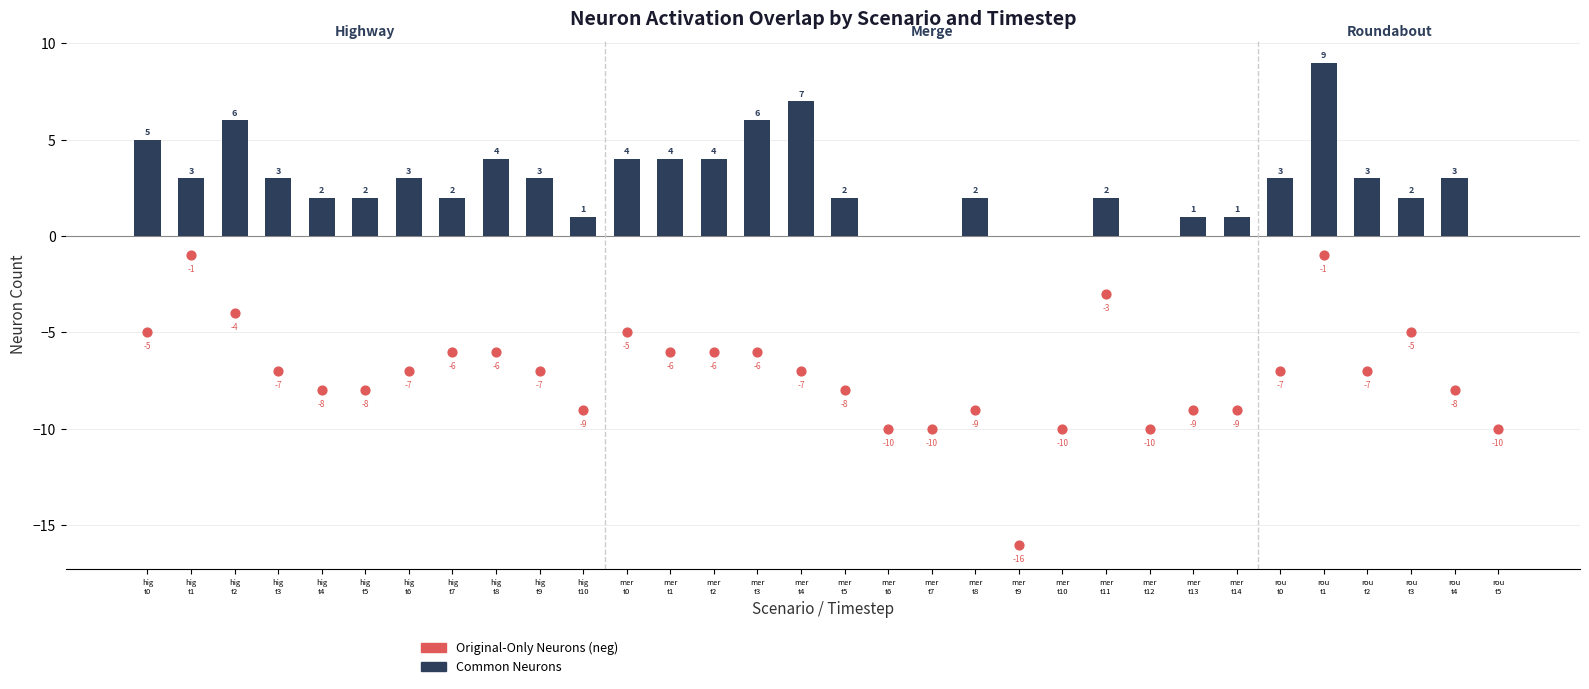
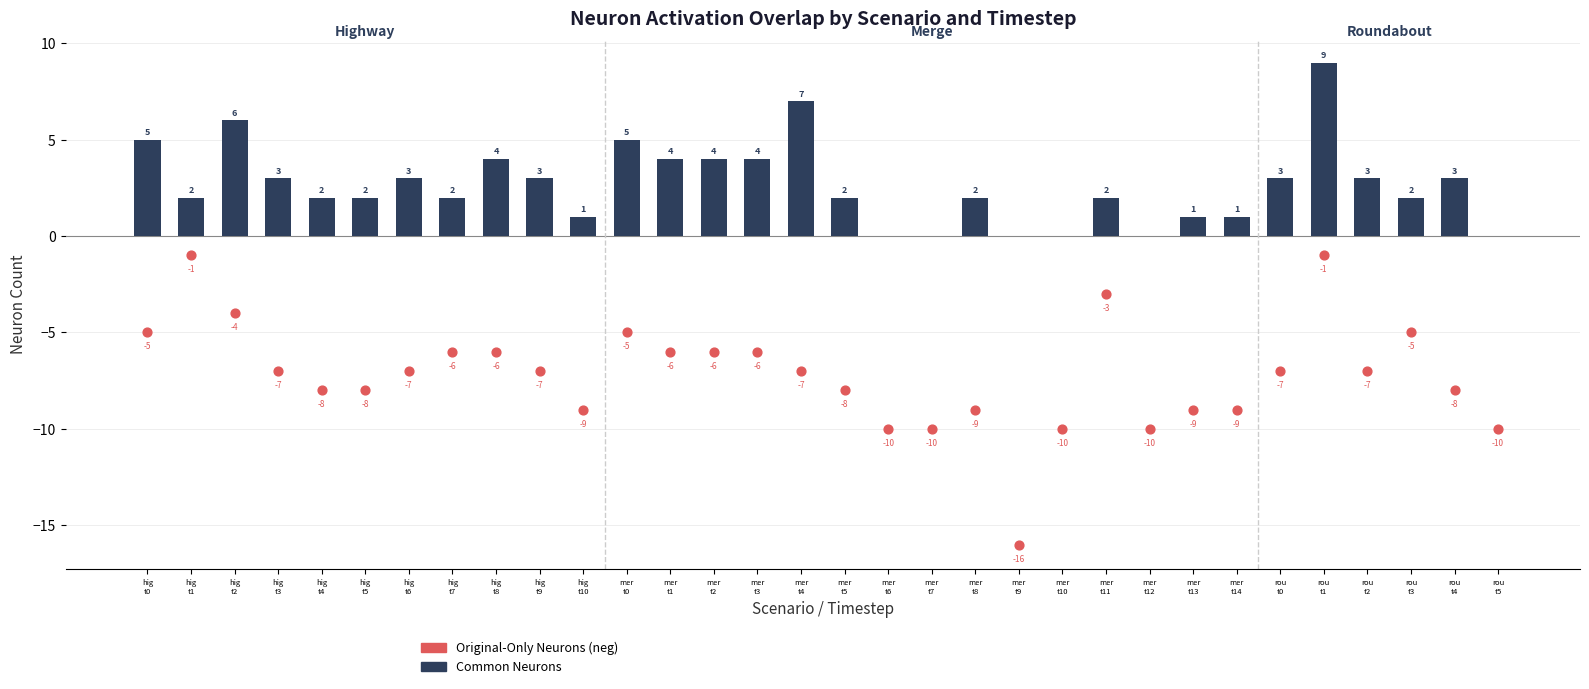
Common Neurons, hig t1: 3 -> 2
Common Neurons, mer t0: 4 -> 5
Common Neurons, mer t3: 6 -> 4
